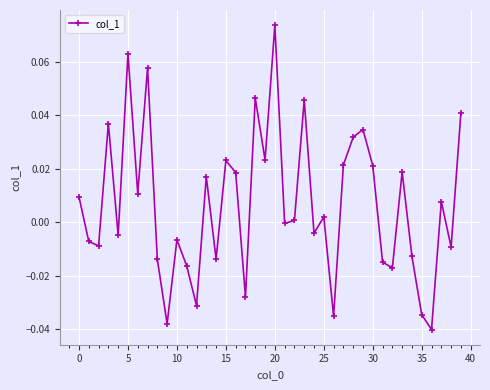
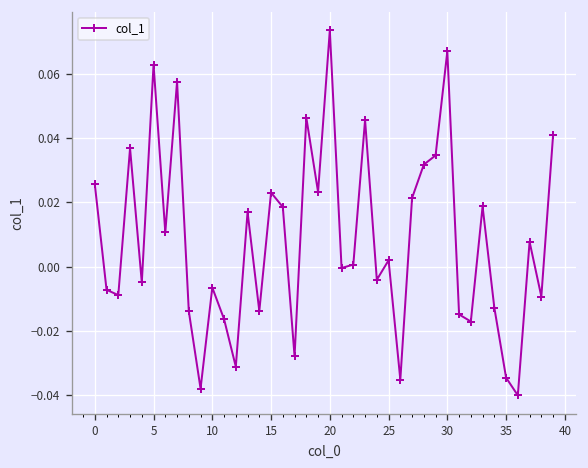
0: 0.009 -> 0.026
30: 0.021 -> 0.067
